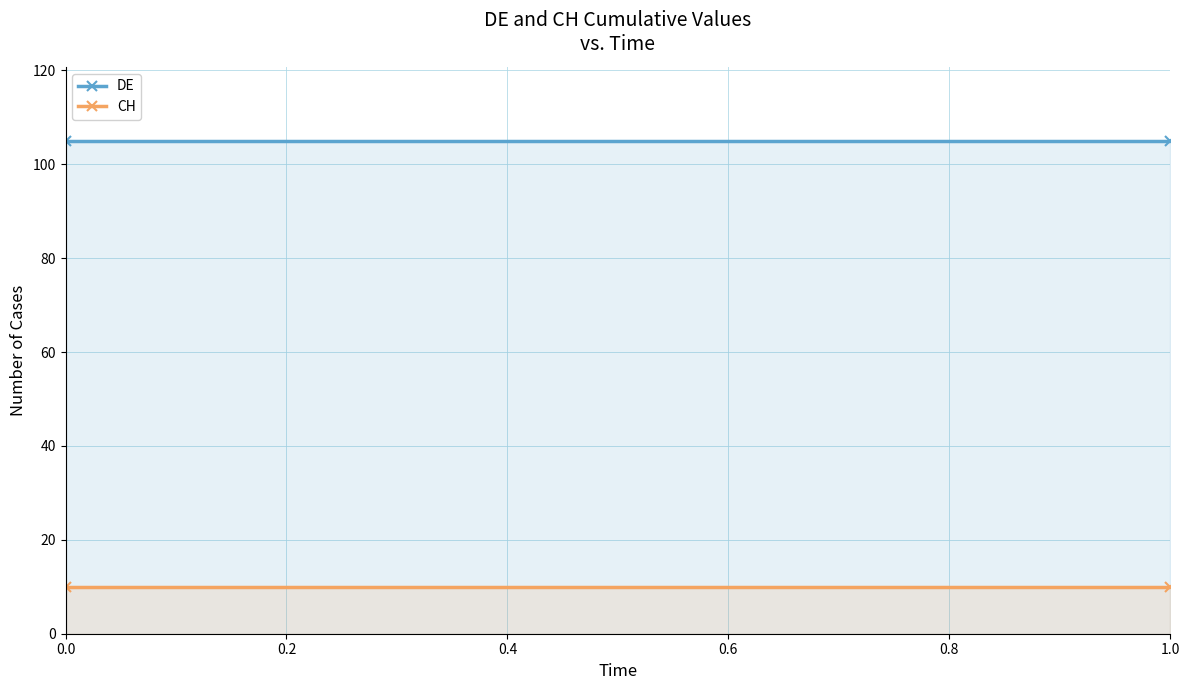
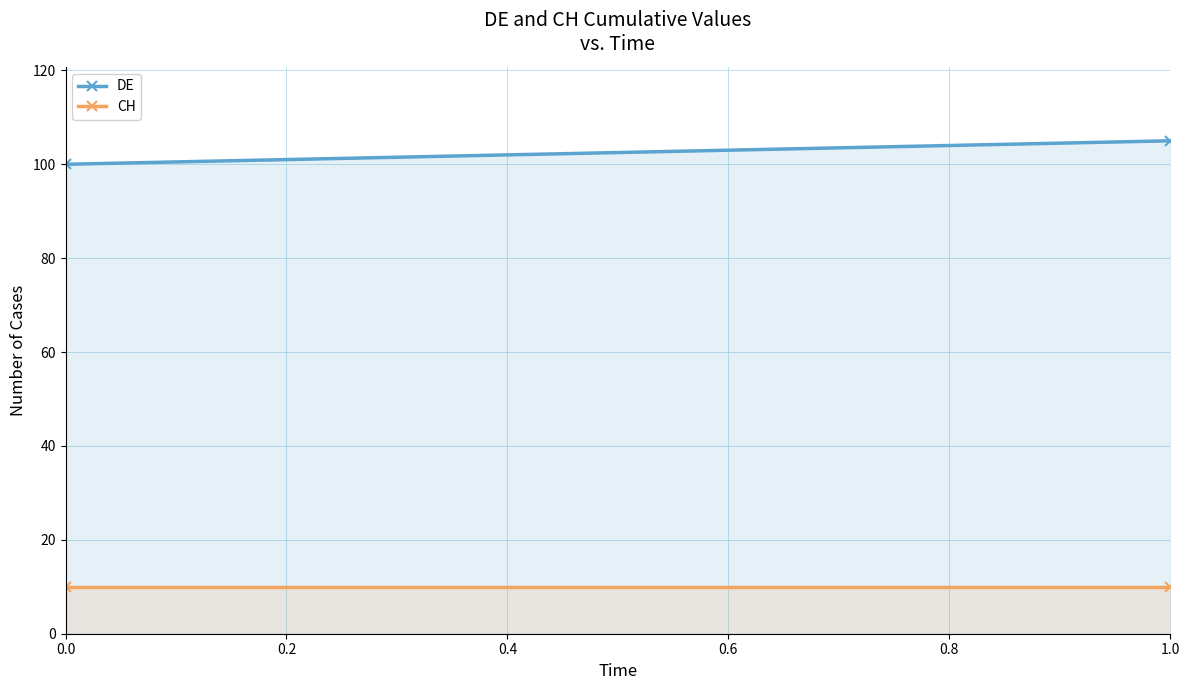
DE, 0.0: 105 -> 100
